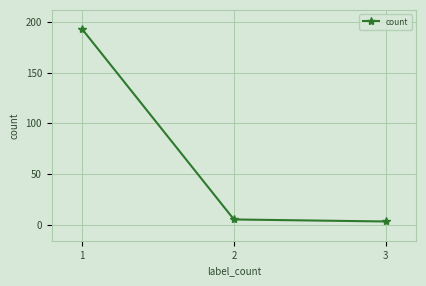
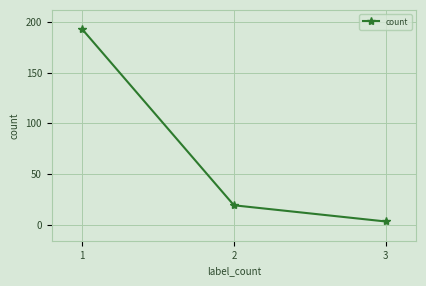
2: 5 -> 19
